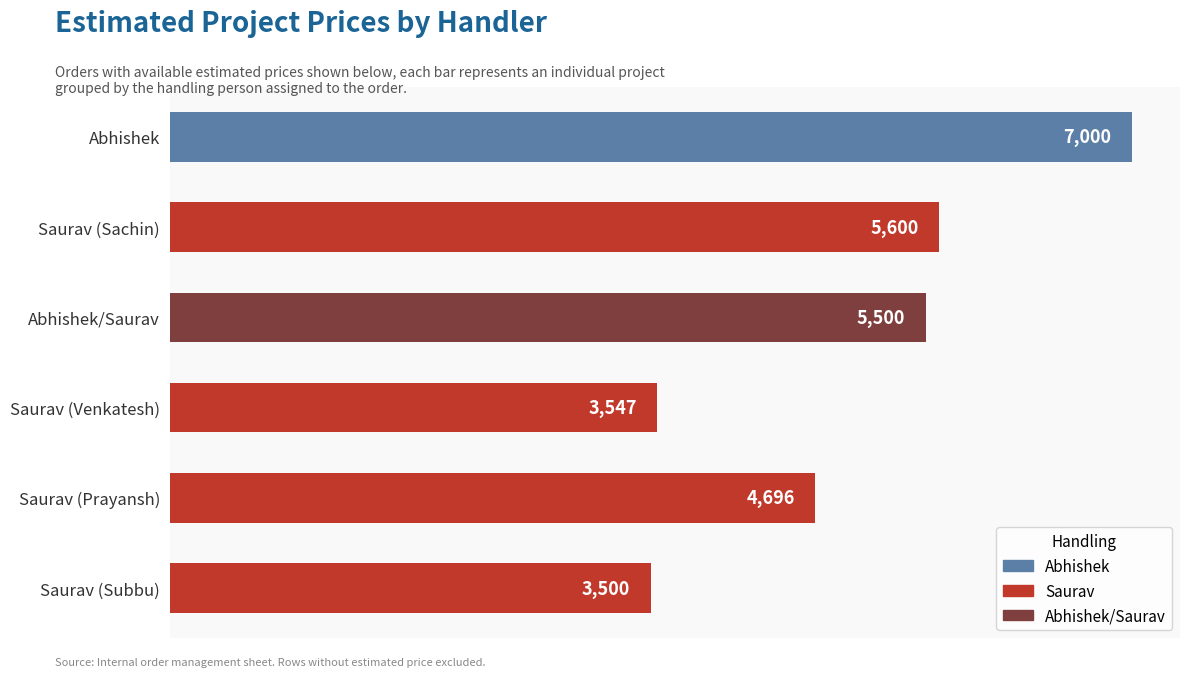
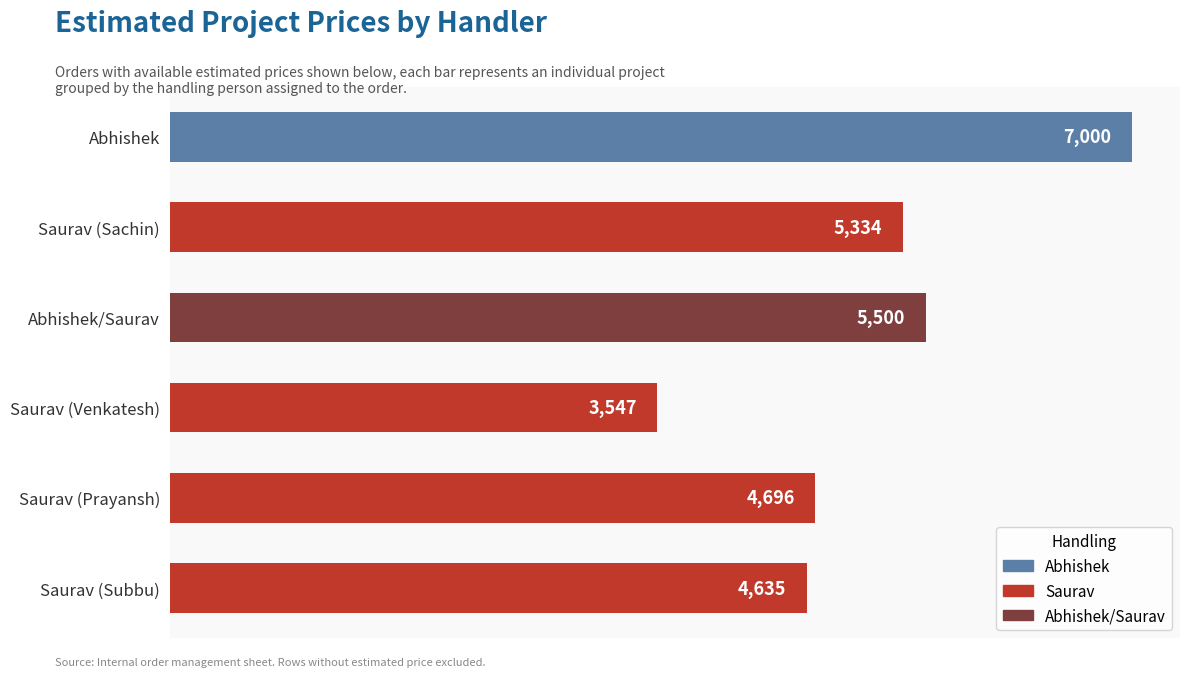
Saurav (Sachin): 5,600 -> 5,334
Saurav (Subbu): 3,500 -> 4,635
